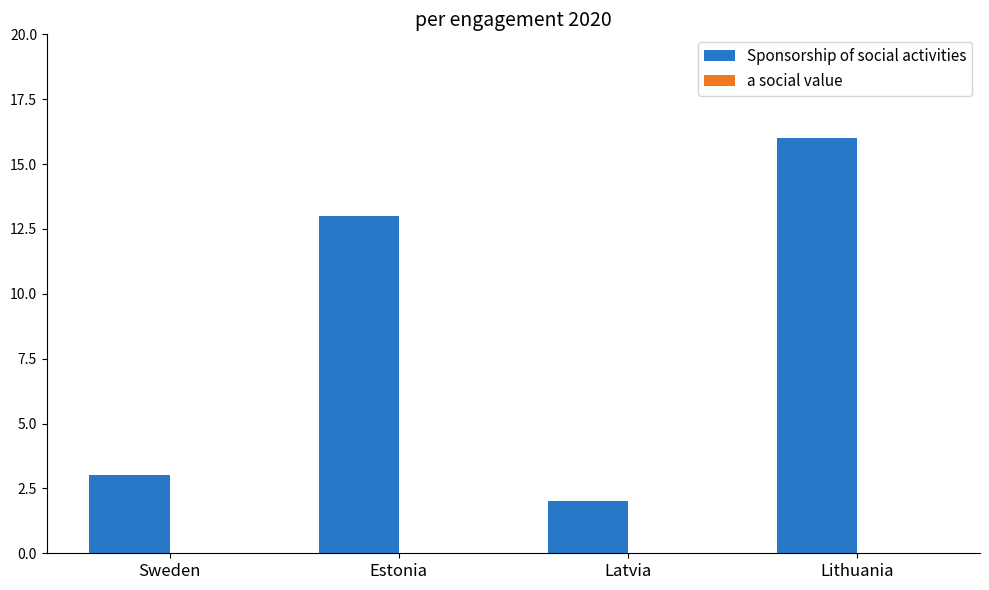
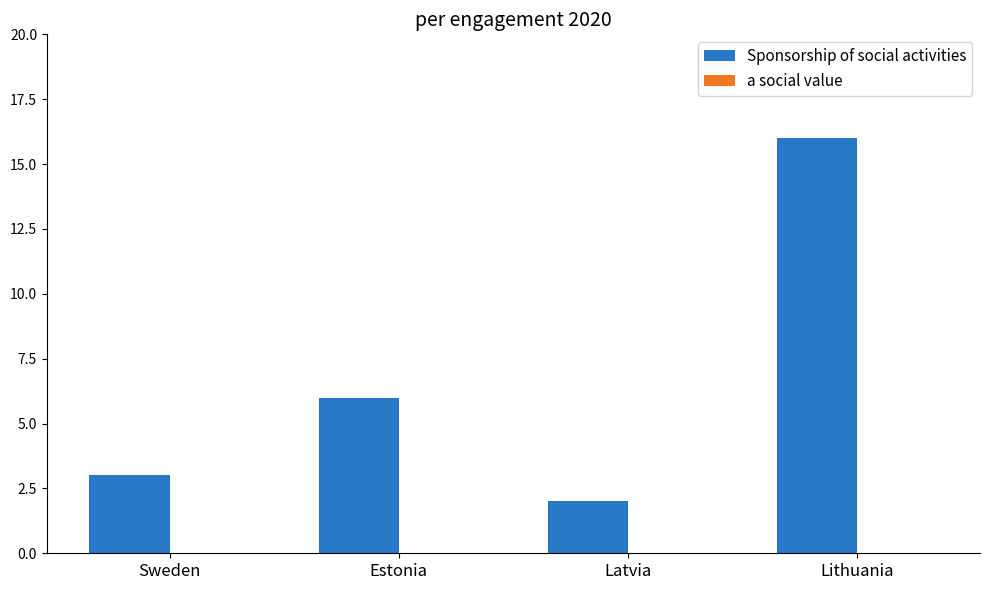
Sponsorship of social activities, Estonia: 13 -> 6
